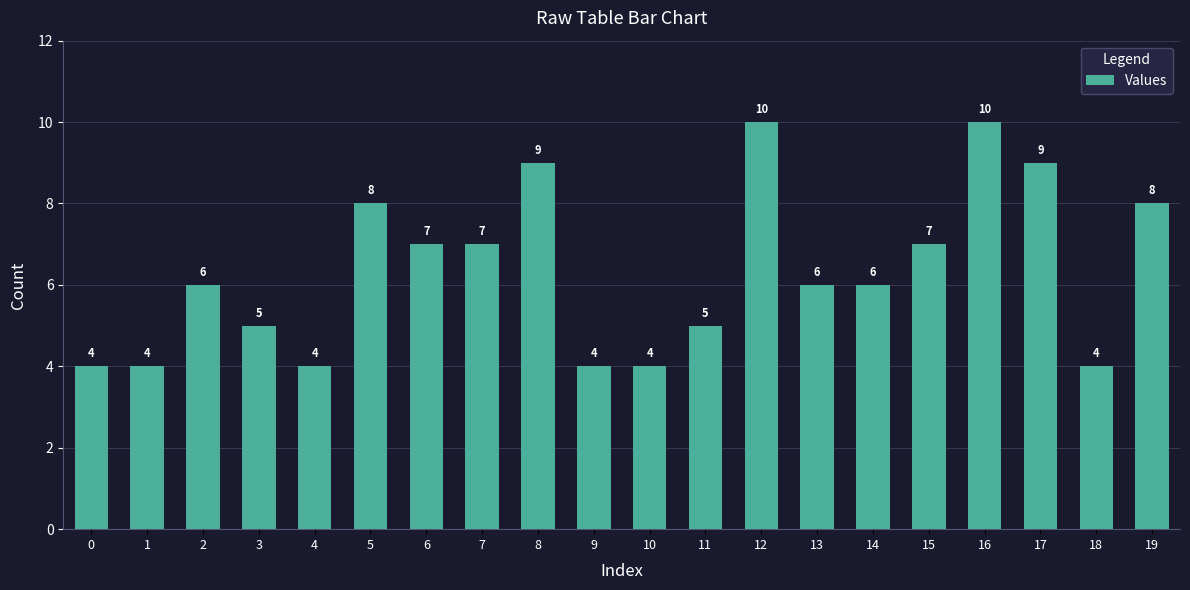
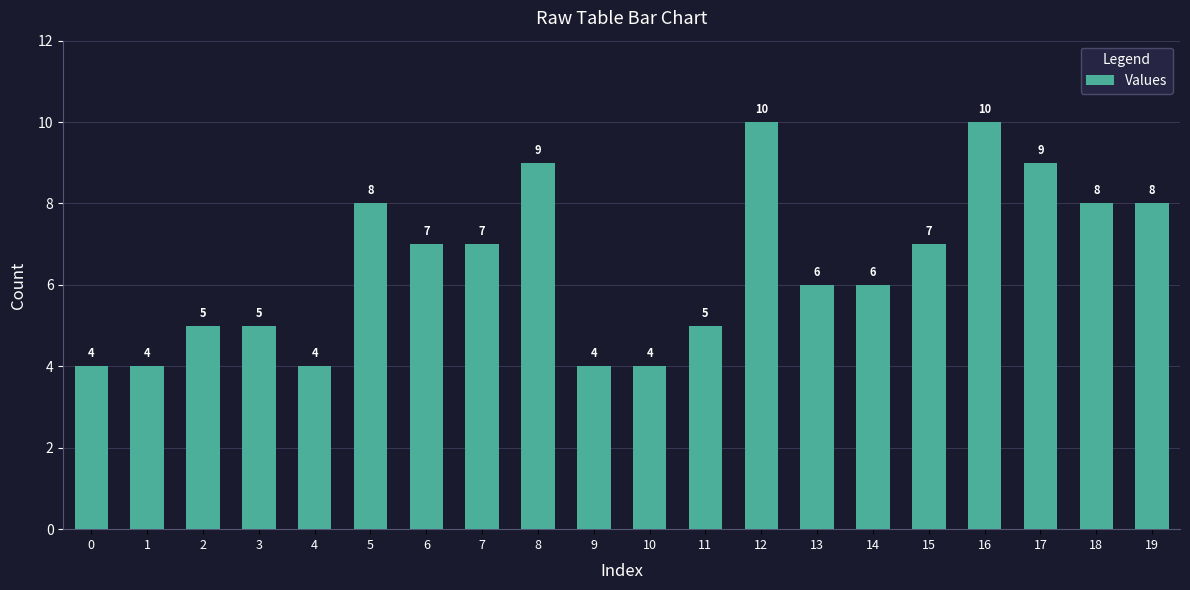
2: 6 -> 5
18: 4 -> 8
